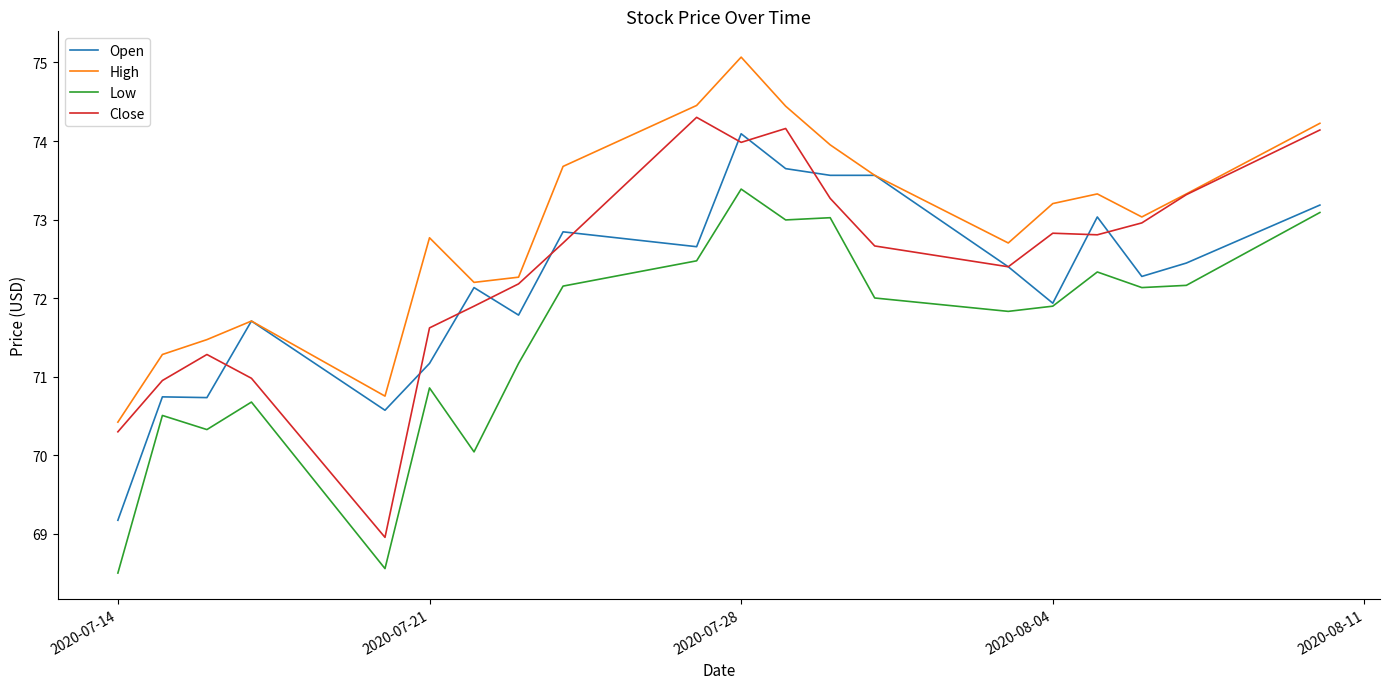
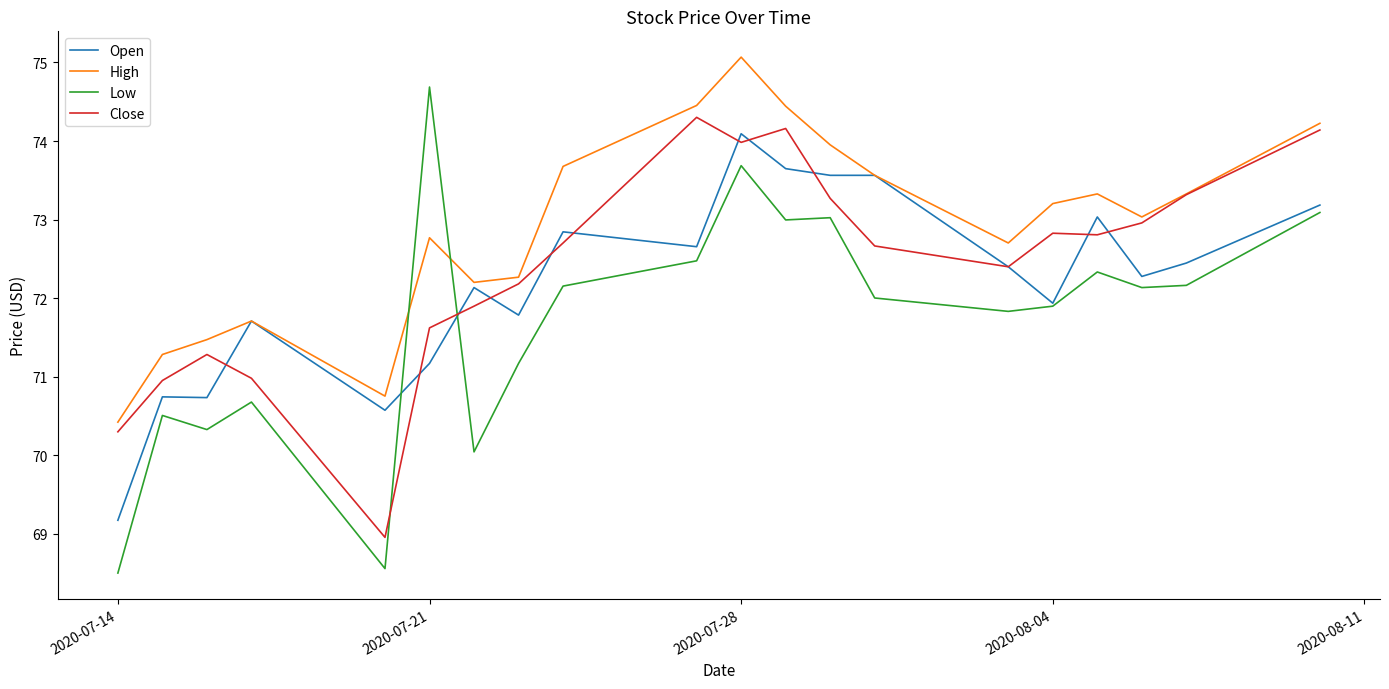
Low, 2020-07-21: 70.9 -> 74.7
Low, 2020-07-28: 73.4 -> 73.7
